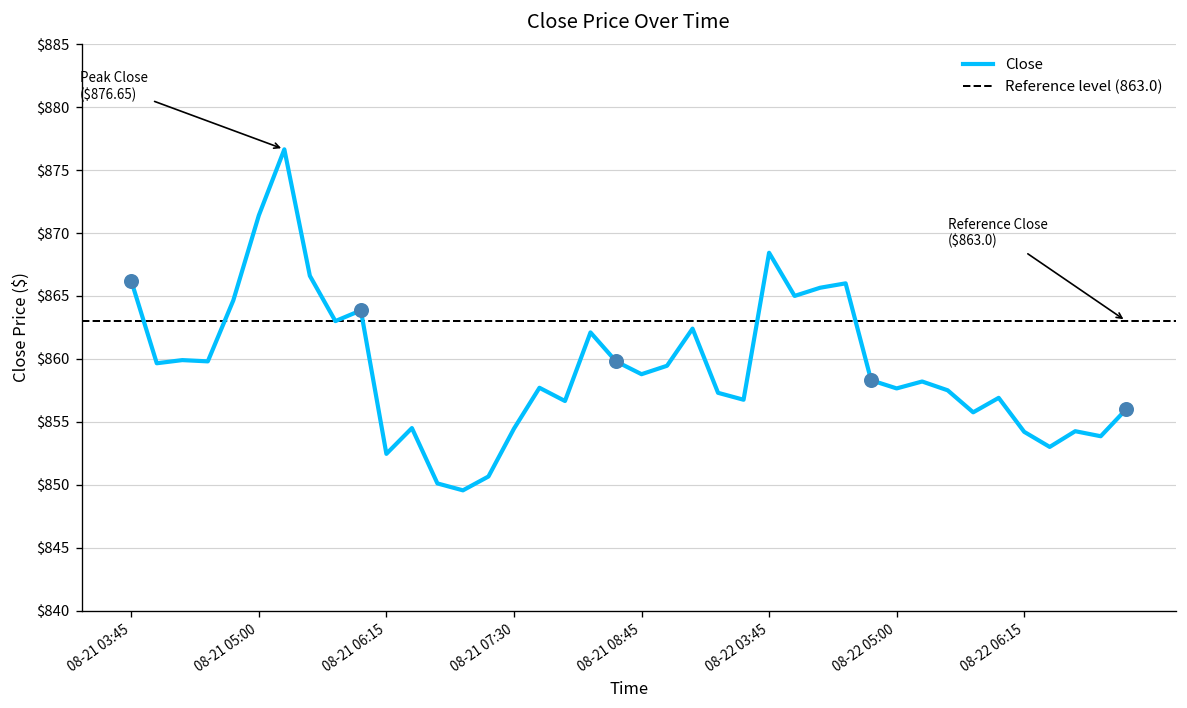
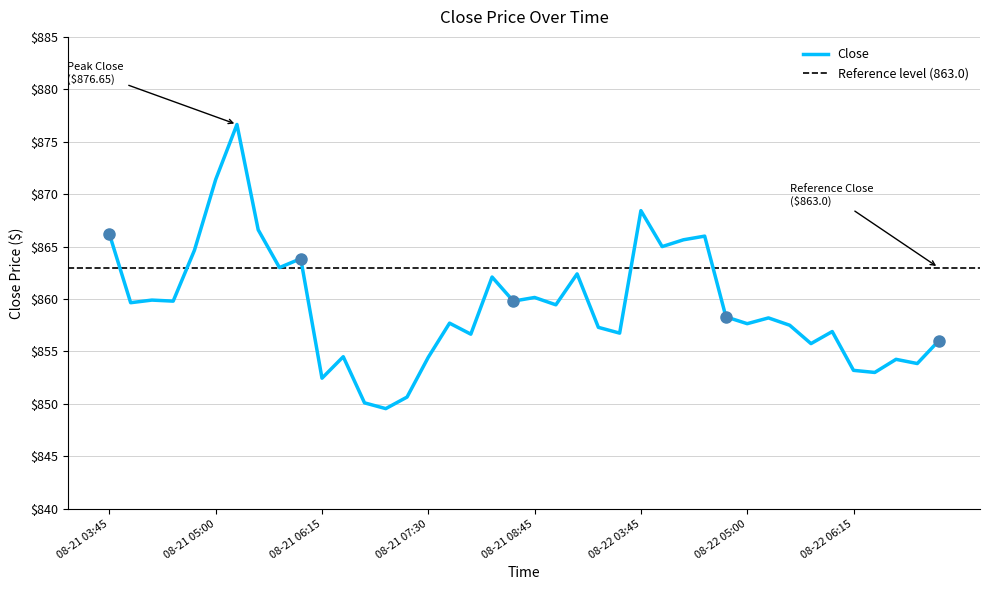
Close, 08-21 08:45: $858.8 -> $860.2
Close, 08-22 06:15: $854.2 -> $853.2
